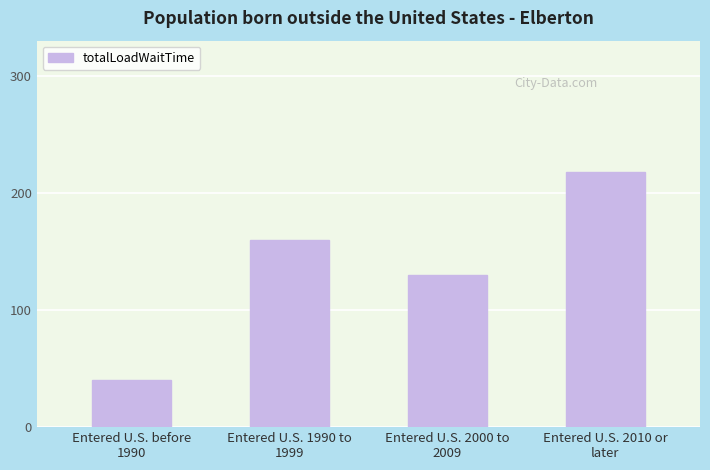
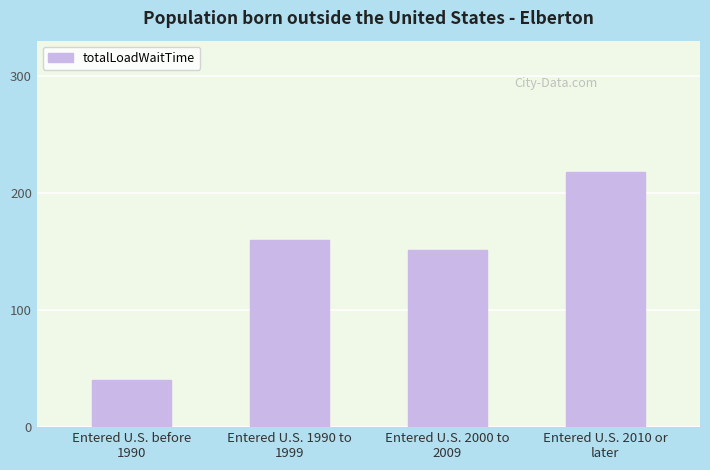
Entered U.S. 2000 to 2009: 130 -> 151
